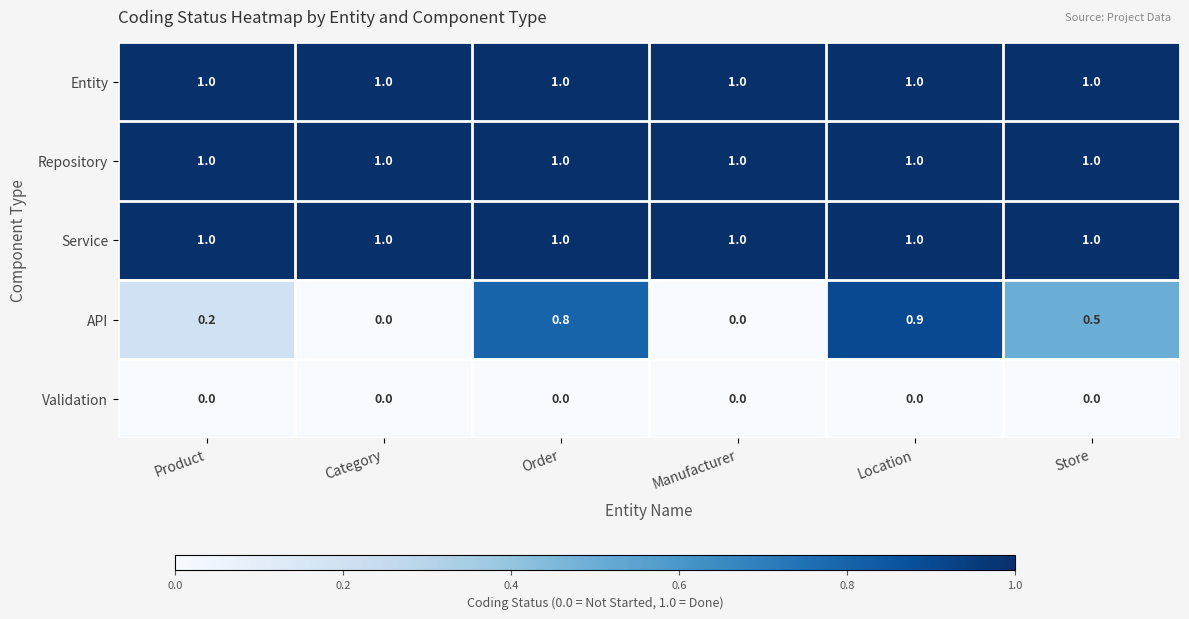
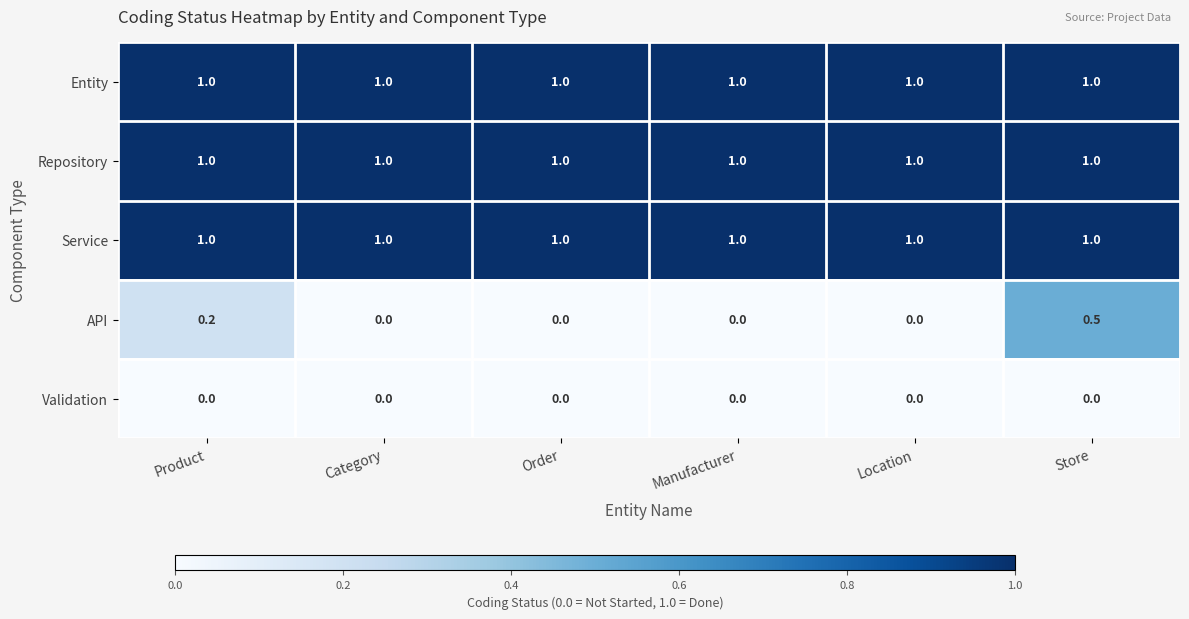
API, Order: 0.8 -> 0.0
API, Location: 0.9 -> 0.0
